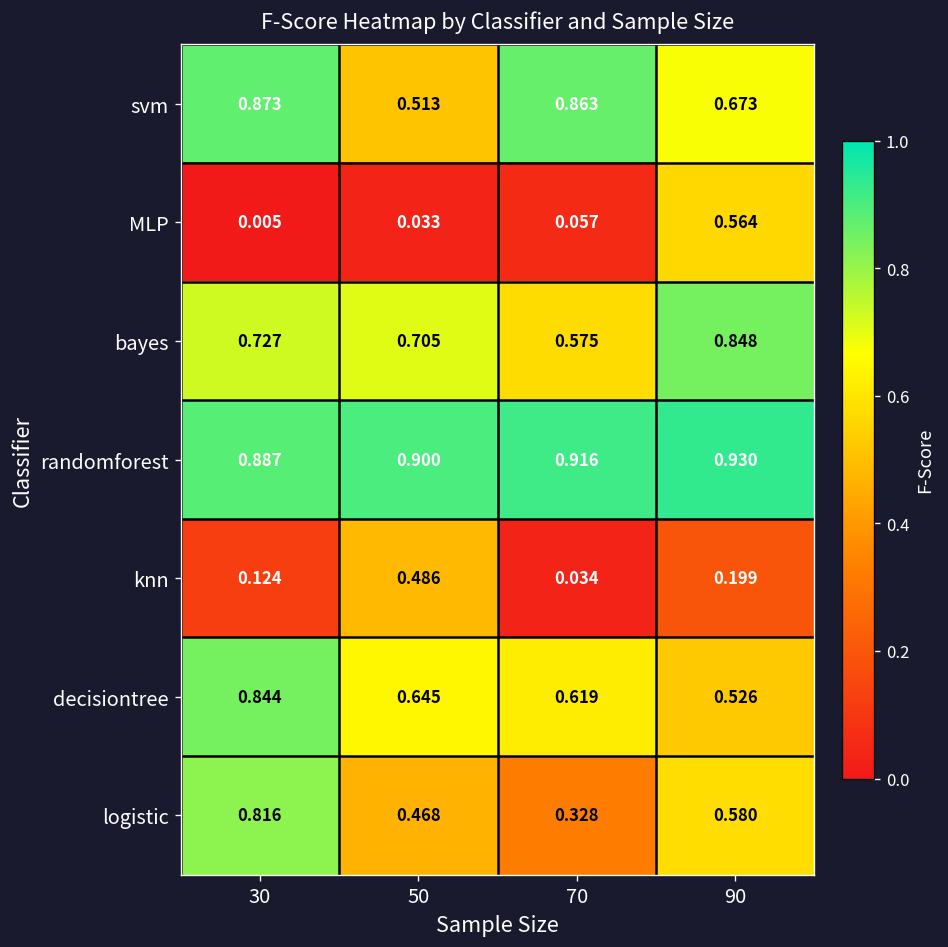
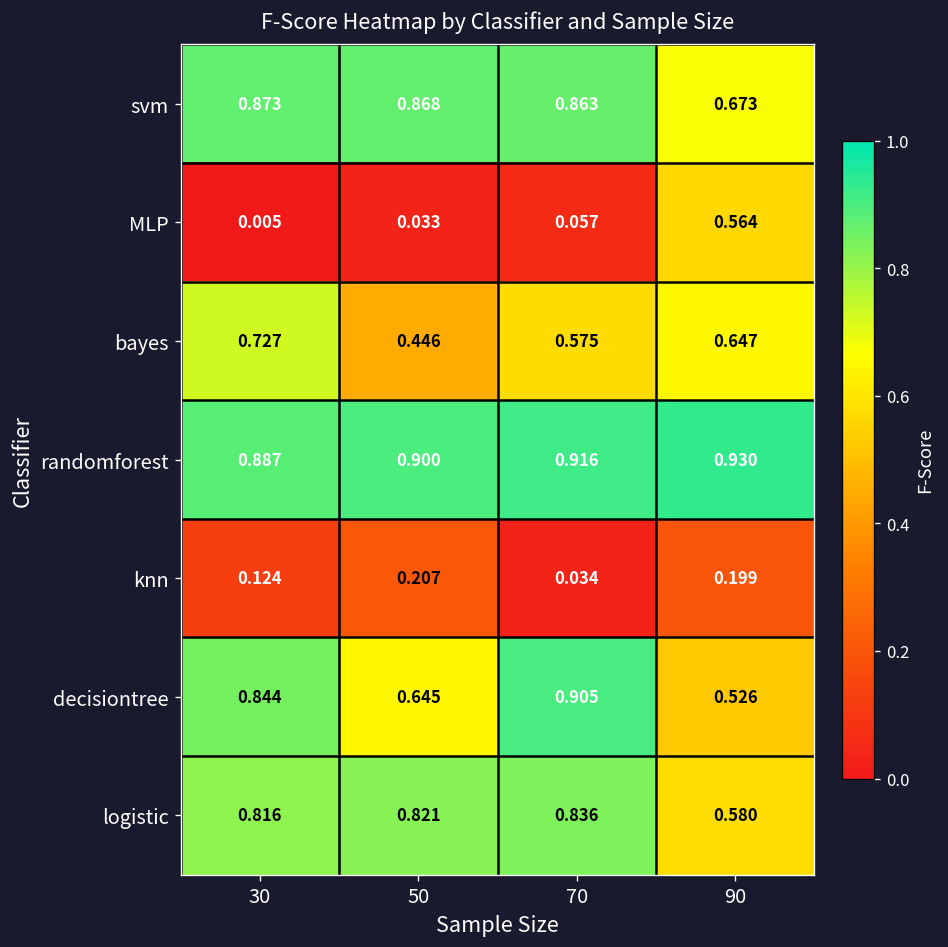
svm, 50: 0.513 -> 0.868
bayes, 50: 0.705 -> 0.446
bayes, 90: 0.848 -> 0.647
knn, 50: 0.486 -> 0.207
decisiontree, 70: 0.619 -> 0.905
logistic, 50: 0.468 -> 0.821
logistic, 70: 0.328 -> 0.836
